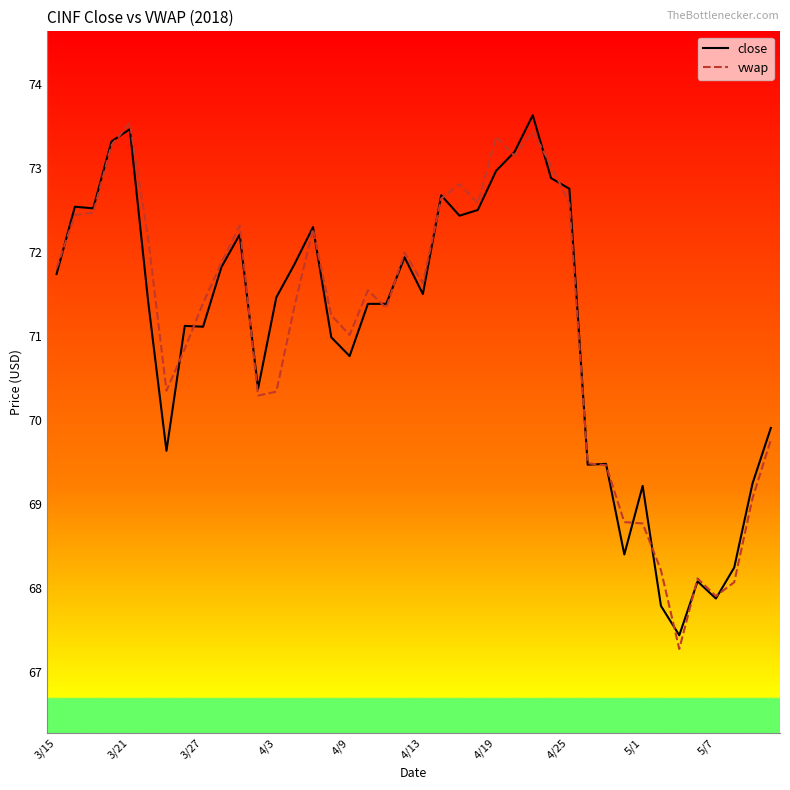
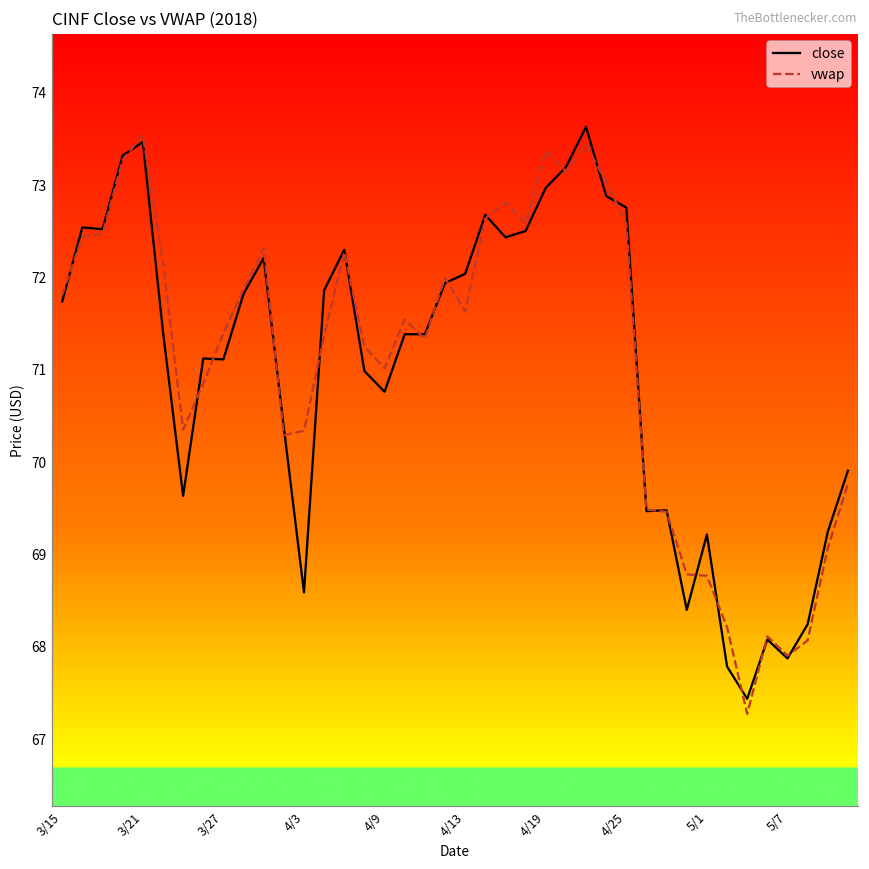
close, 4/3: 71.5 -> 68.6
close, 4/13: 71.5 -> 72.0
